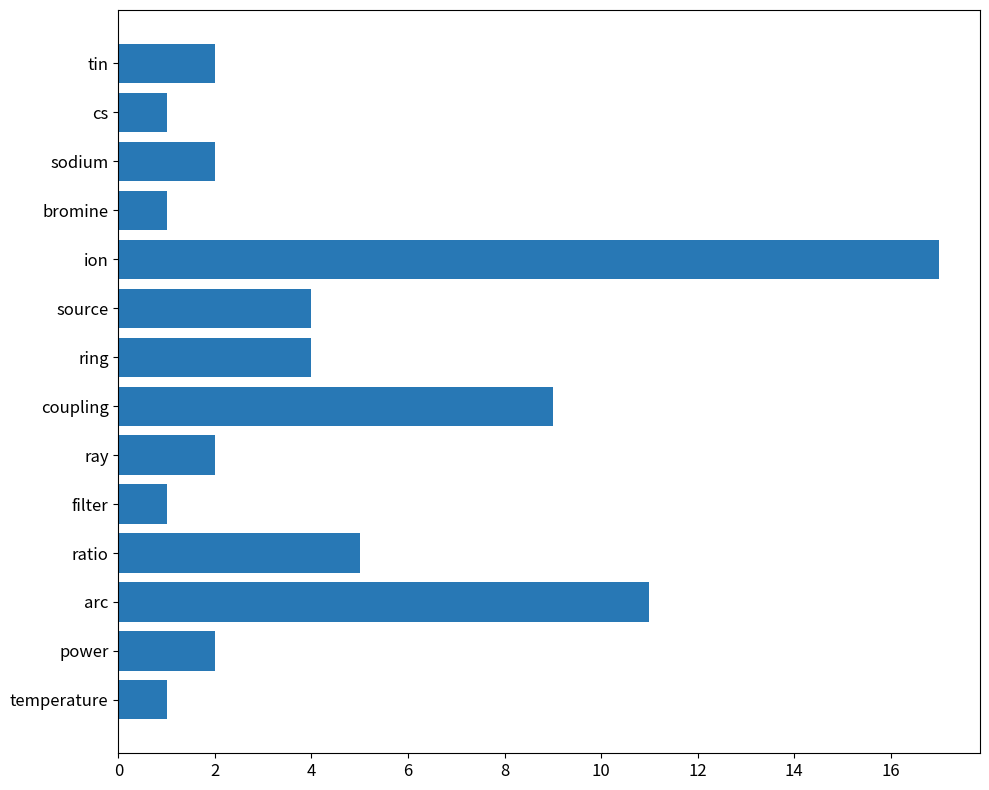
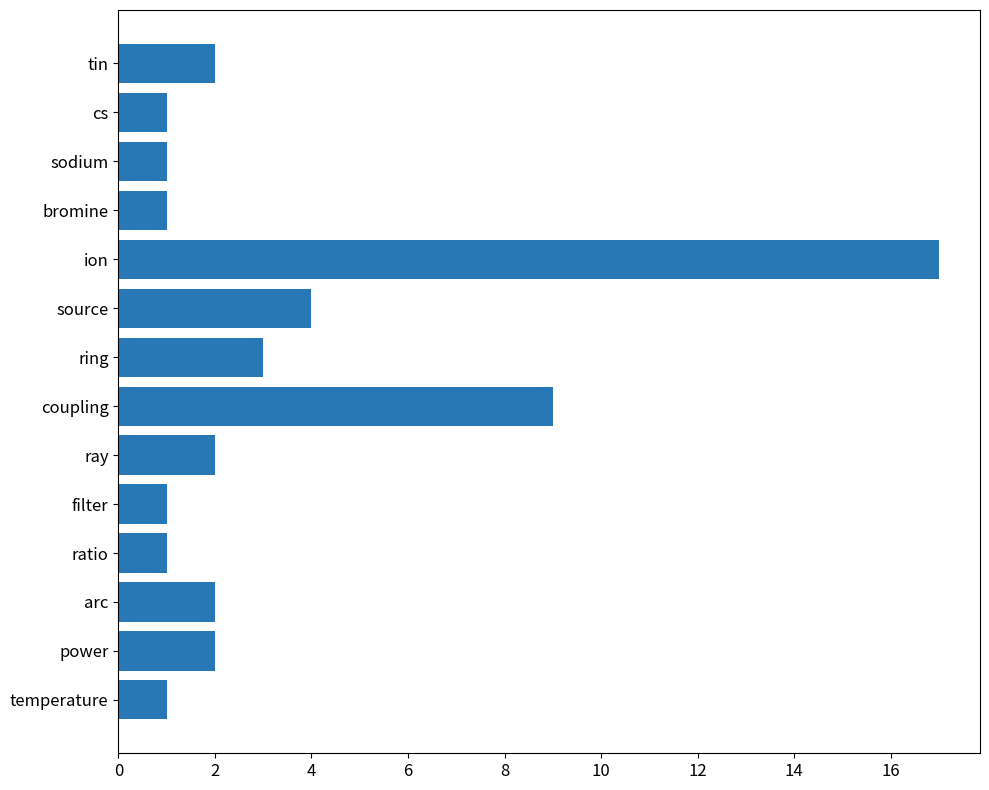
sodium: 2 -> 1
ring: 4 -> 3
ratio: 5 -> 1
arc: 11 -> 2
